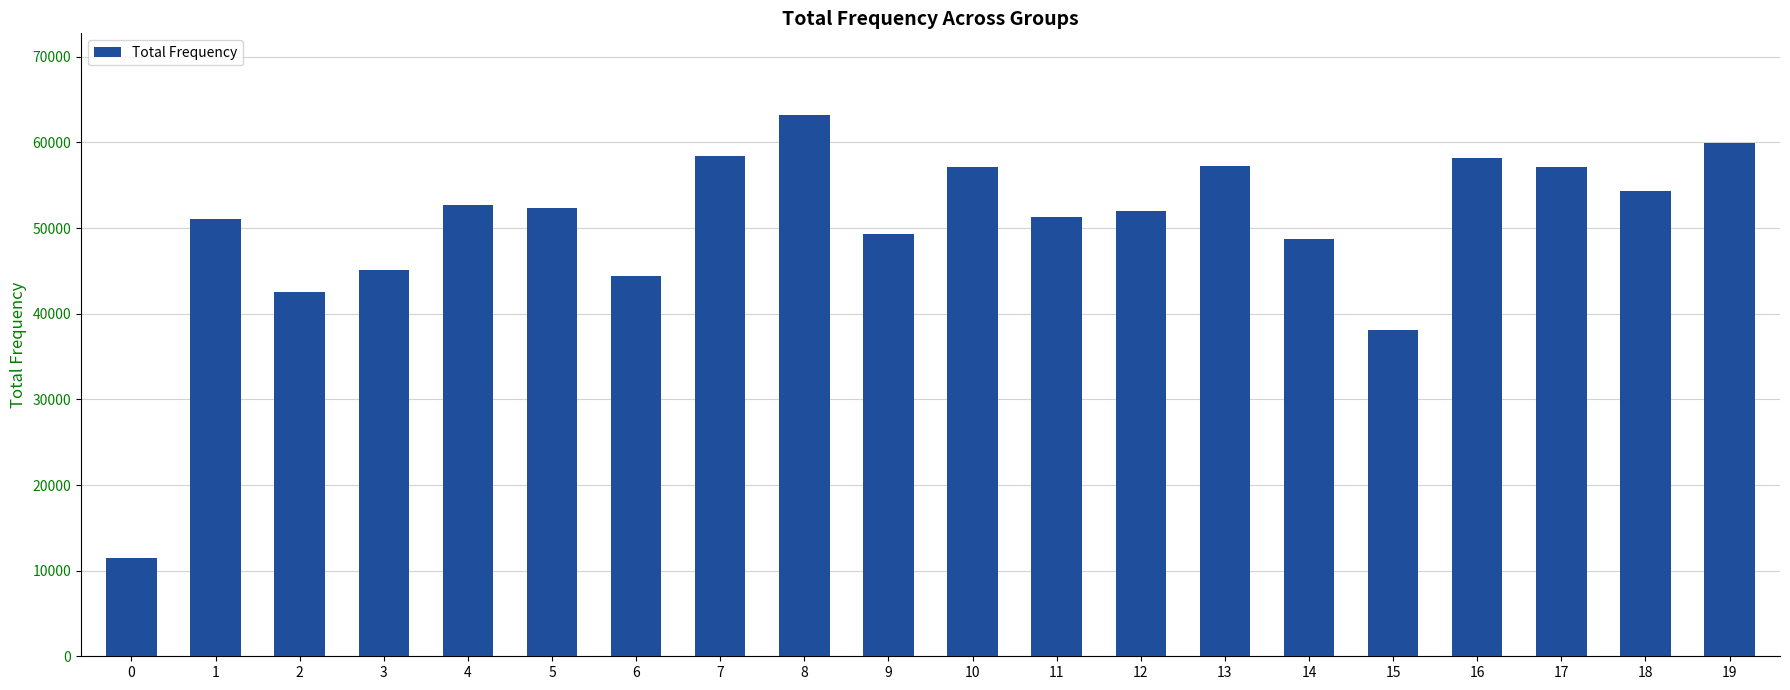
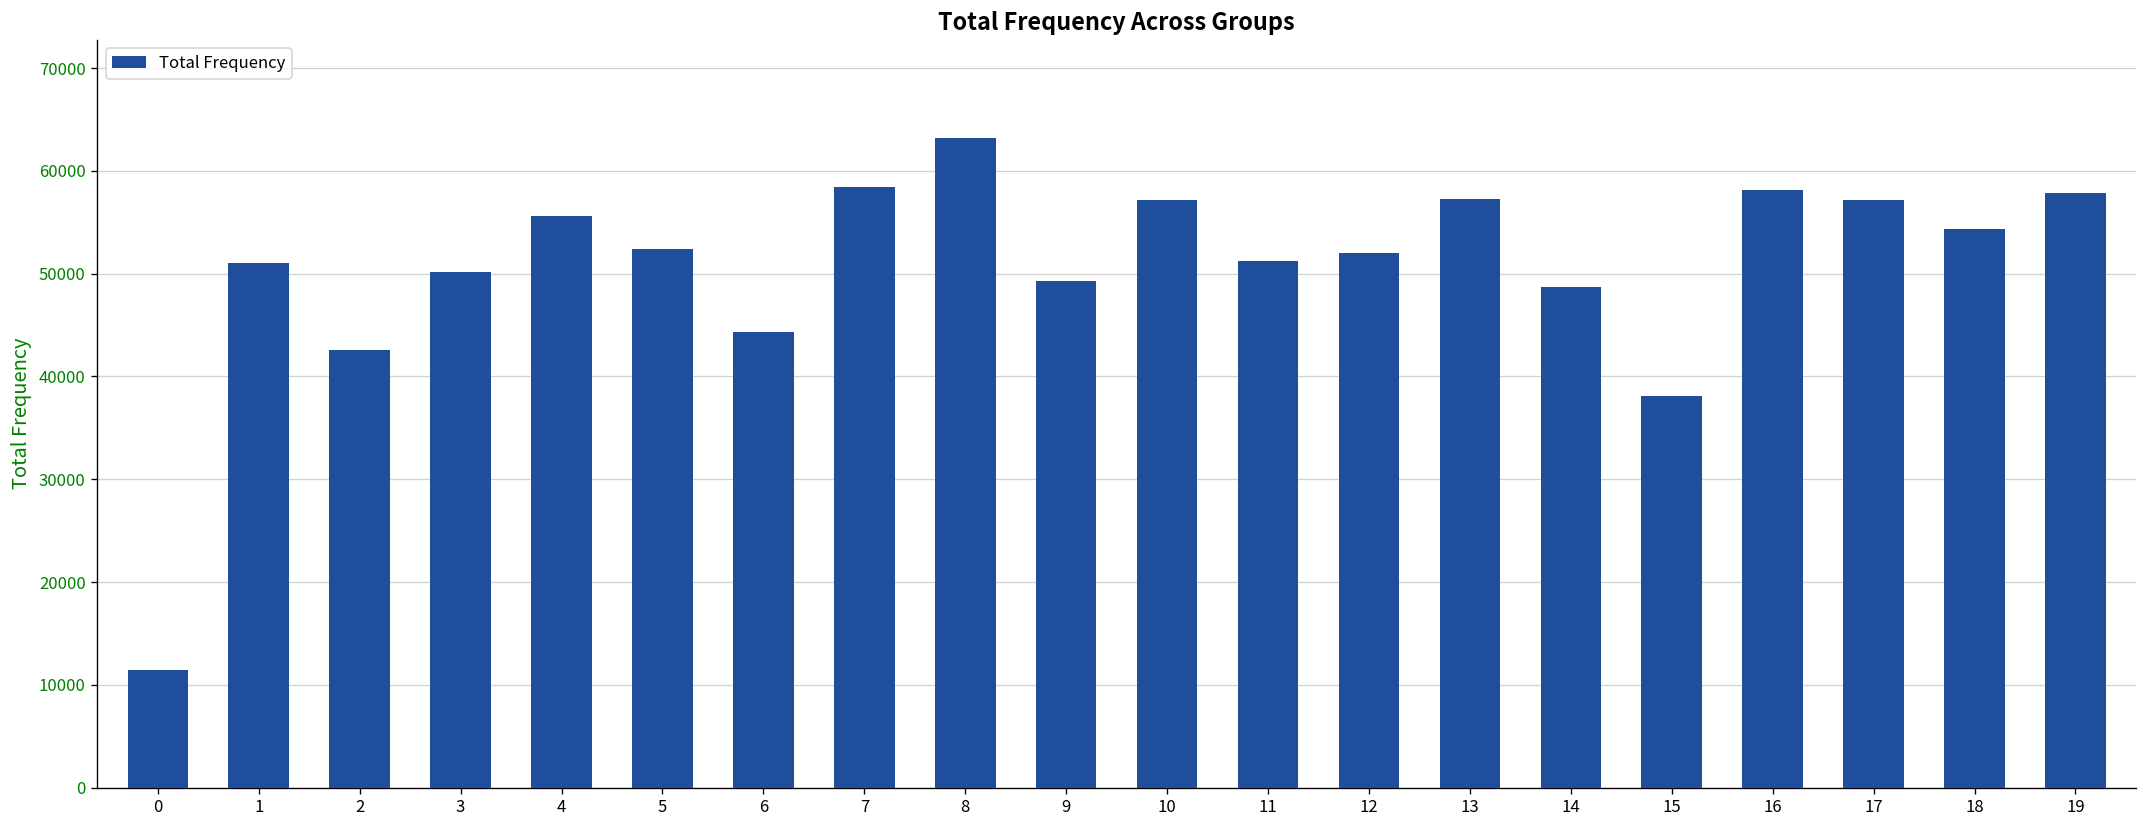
3: 45000 -> 50000
4: 53000 -> 56000
19: 60000 -> 58000
